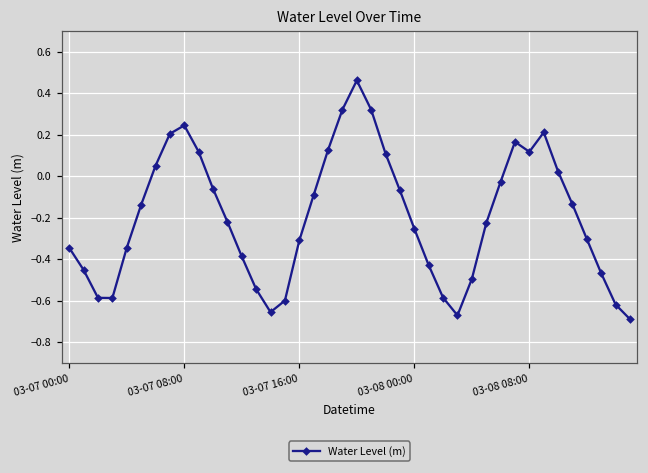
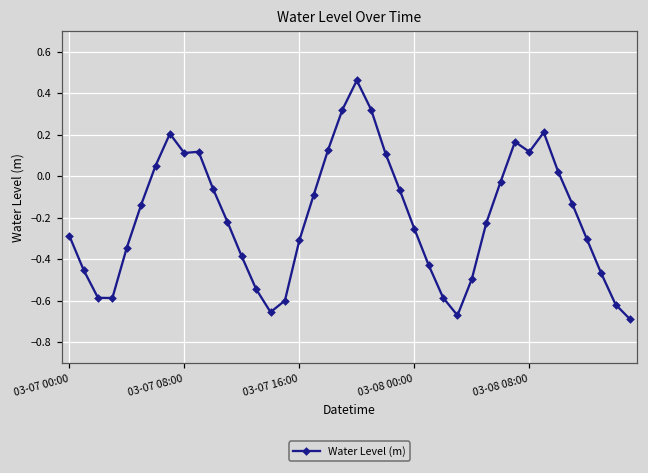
03-07 00:00: -0.34 -> -0.29
03-07 08:00: 0.24 -> 0.11
